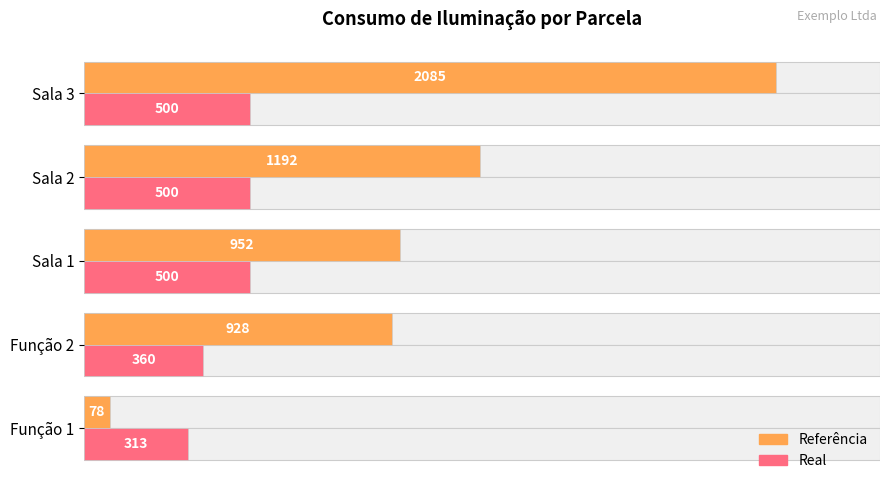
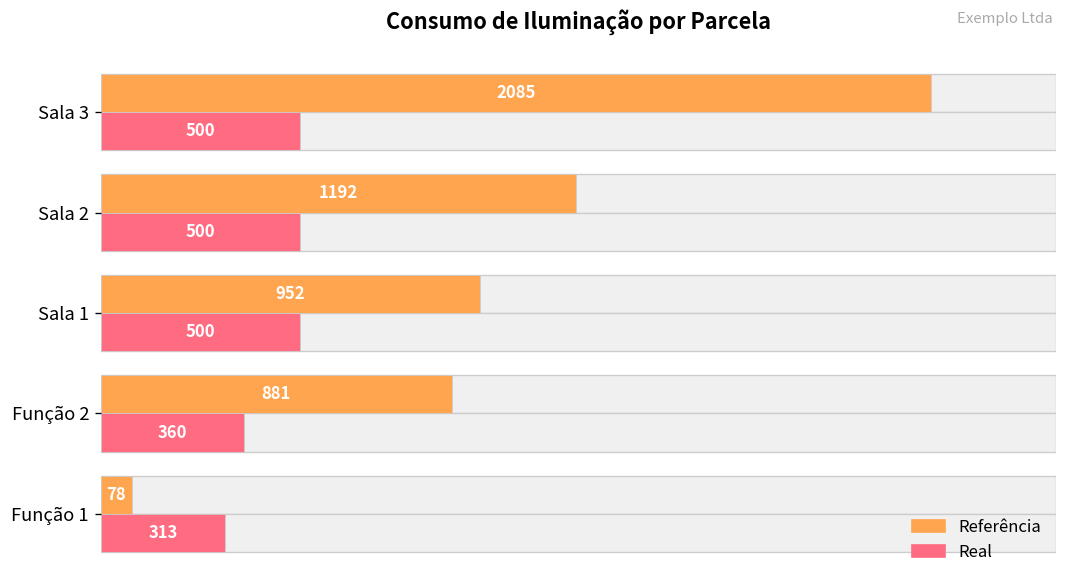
Referência, Função 2: 928 -> 881
